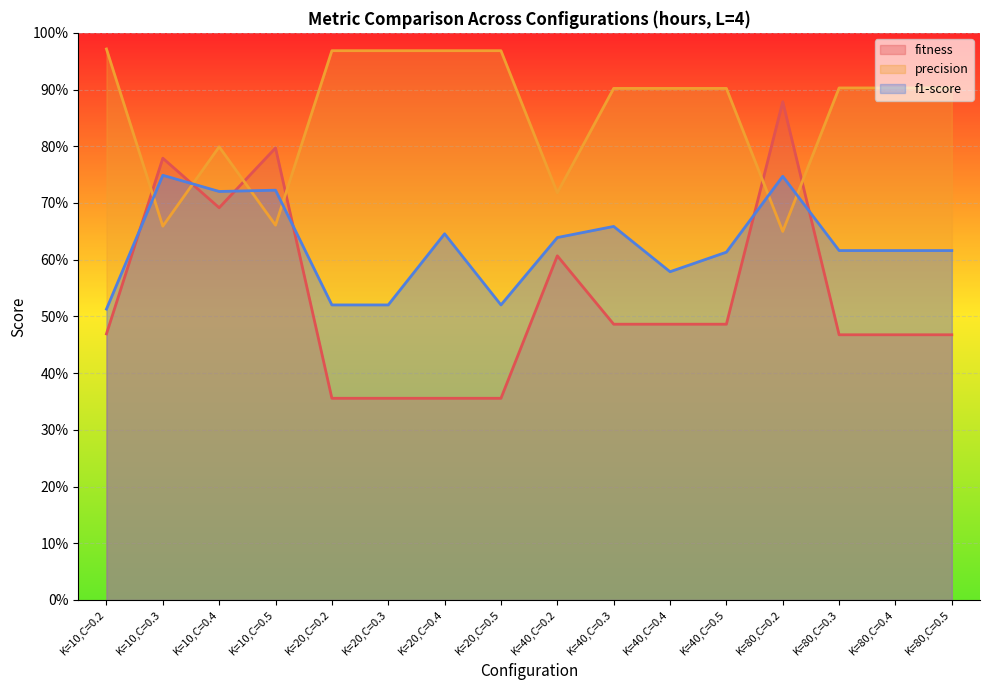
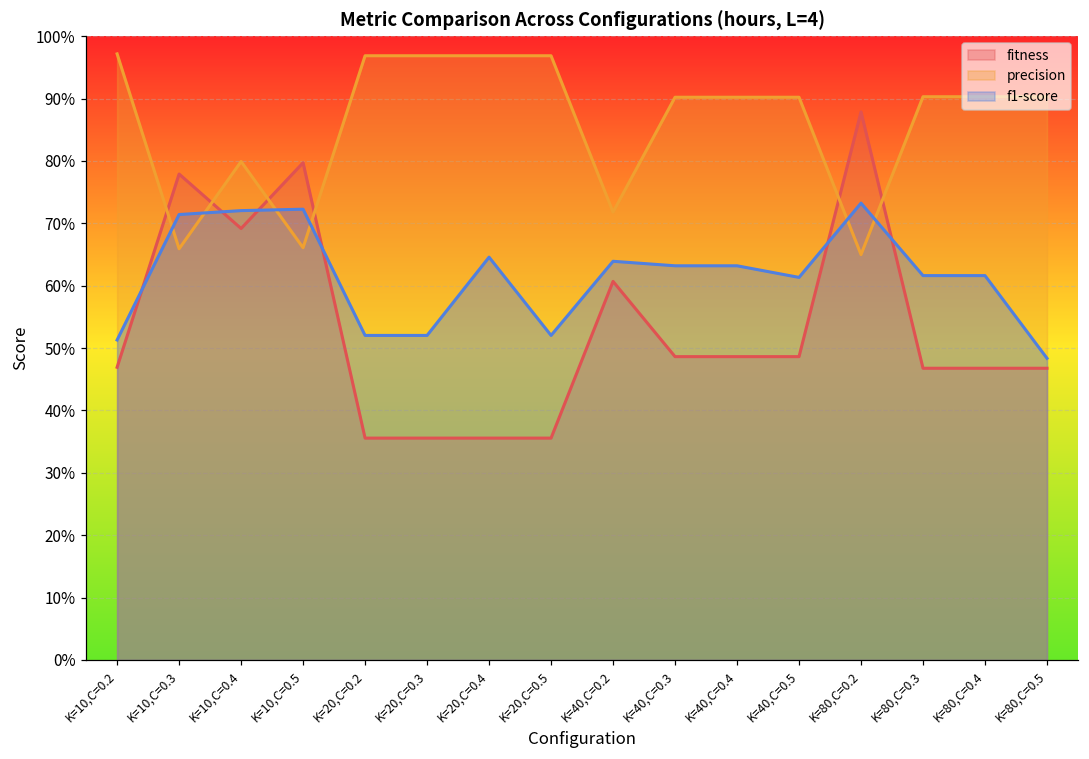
f1-score, K=10,C=0.3: 75% -> 71%
f1-score, K=40,C=0.3: 66% -> 63%
f1-score, K=40,C=0.4: 58% -> 63%
f1-score, K=80,C=0.2: 75% -> 73%
f1-score, K=80,C=0.5: 62% -> 48%
